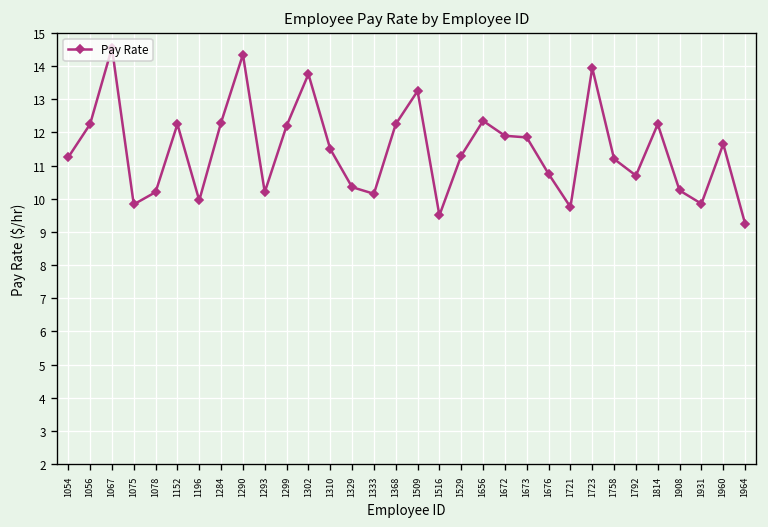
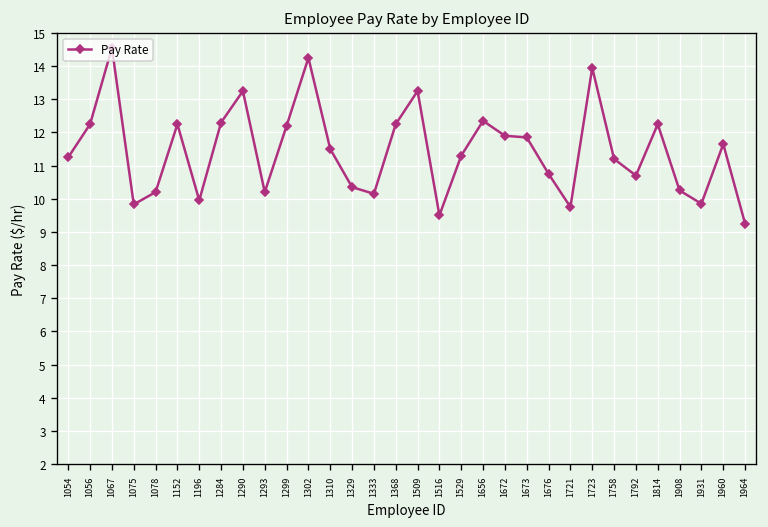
1290: 14.4 -> 13.3
1302: 13.8 -> 14.3
